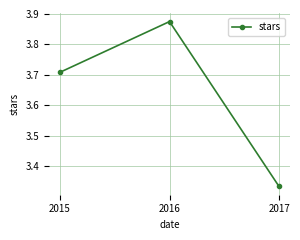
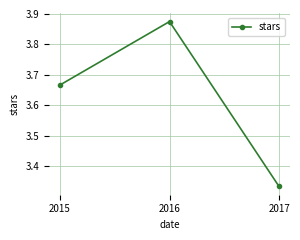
2015: 3.71 -> 3.67
